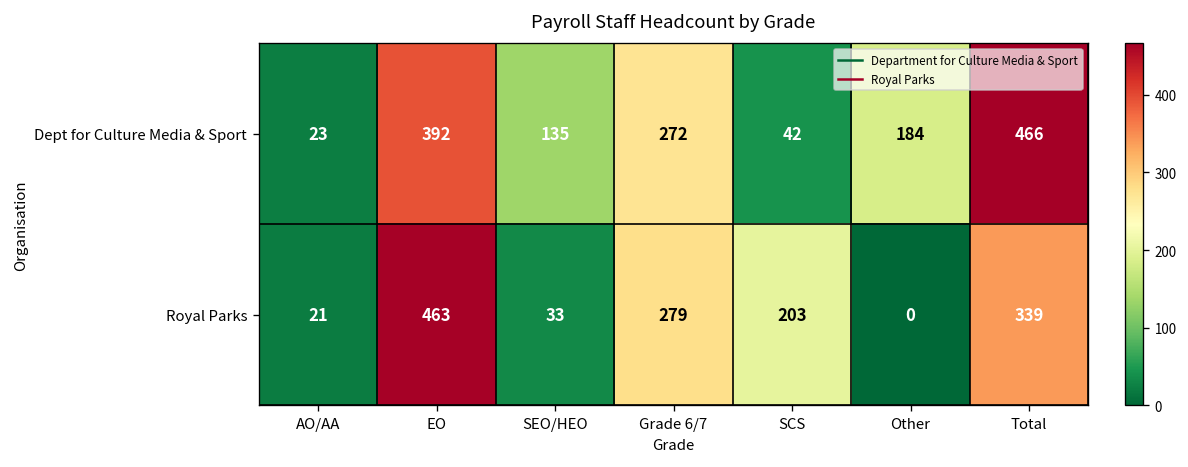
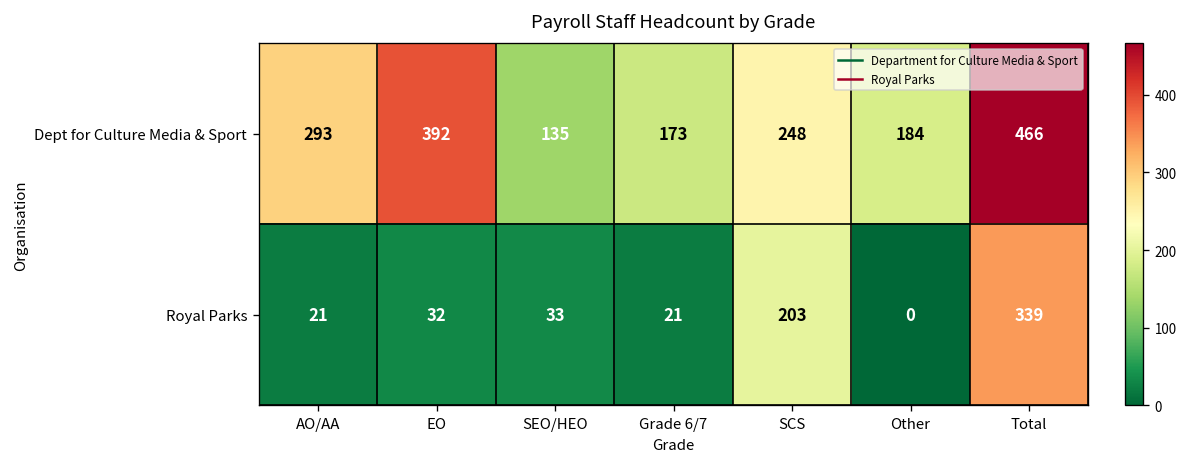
Dept for Culture Media & Sport, AO/AA: 23 -> 293
Dept for Culture Media & Sport, Grade 6/7: 272 -> 173
Dept for Culture Media & Sport, SCS: 42 -> 248
Royal Parks, EO: 463 -> 32
Royal Parks, Grade 6/7: 279 -> 21
